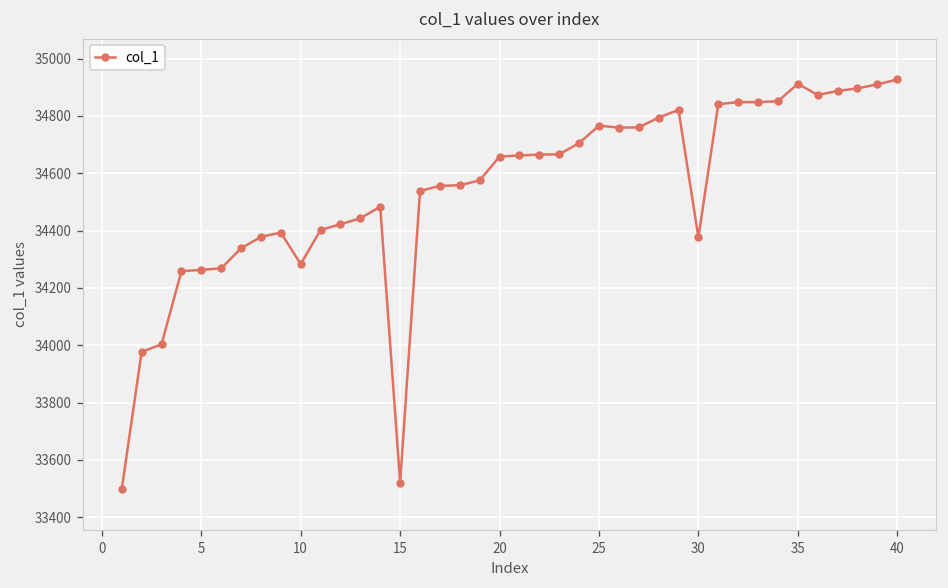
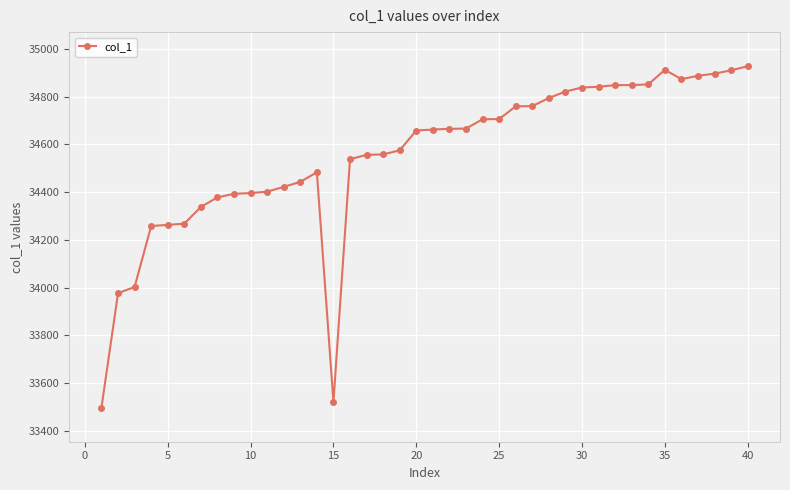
10: 34280 -> 34400
25: 34770 -> 34710
30: 34380 -> 34840
